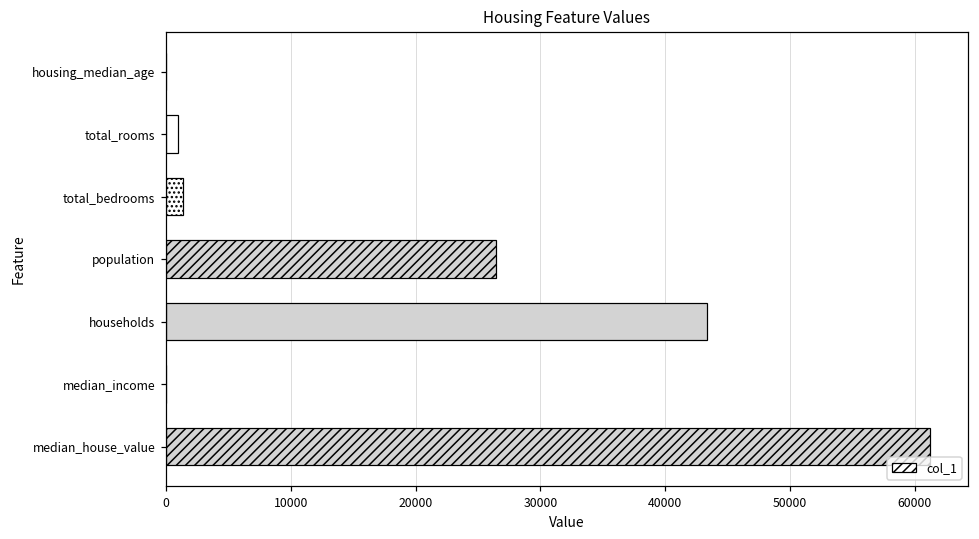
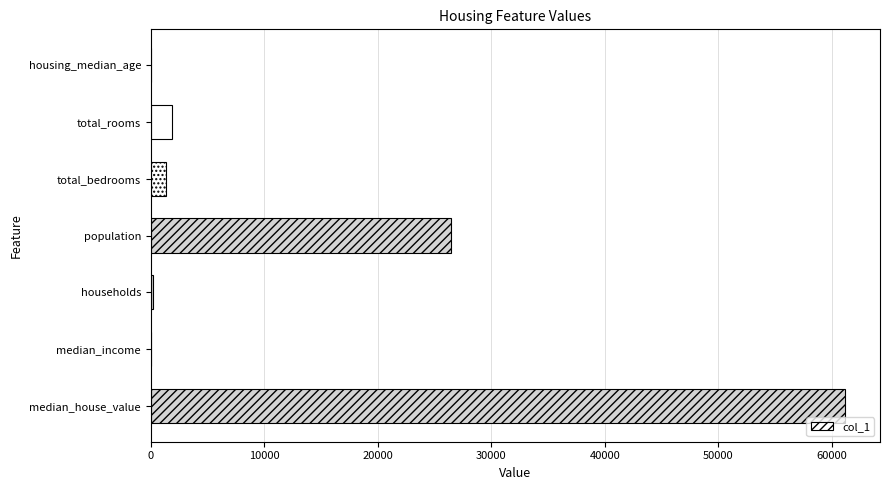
total_rooms: 1000 -> 1900
households: 43300 -> 200
